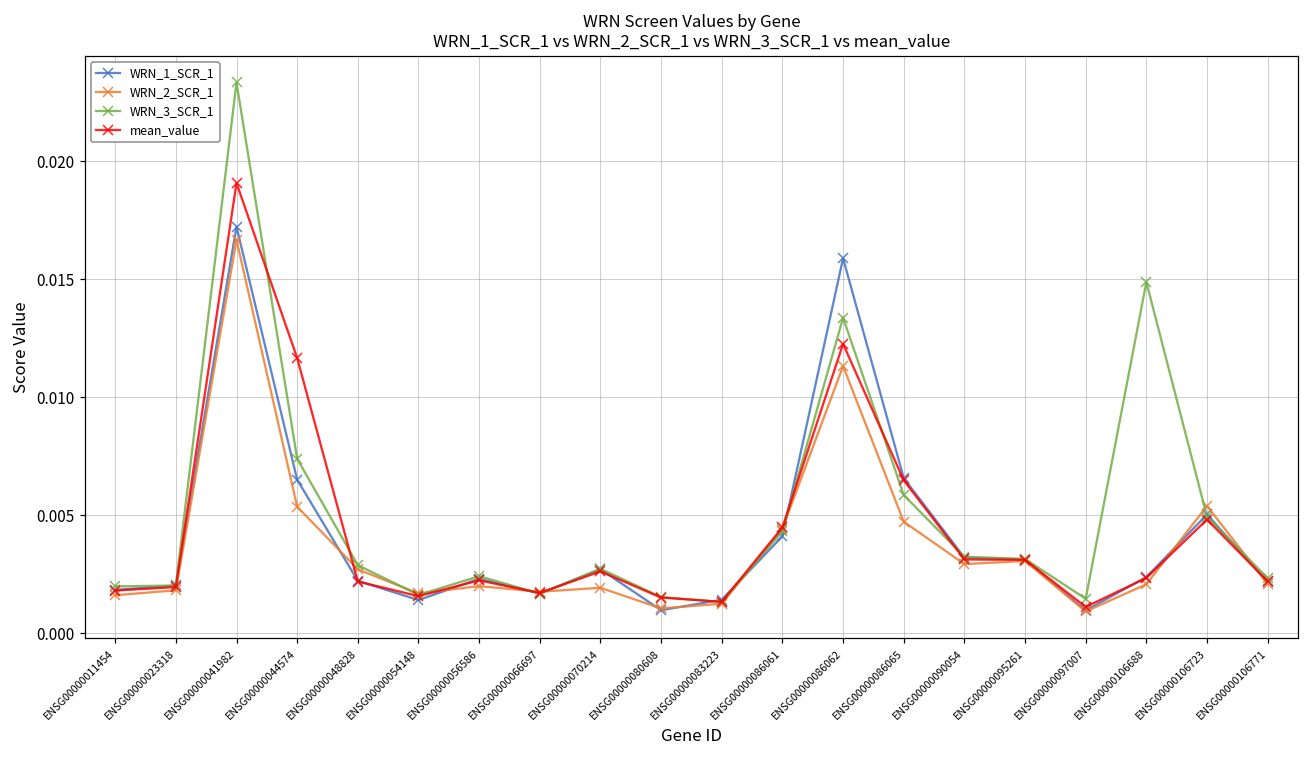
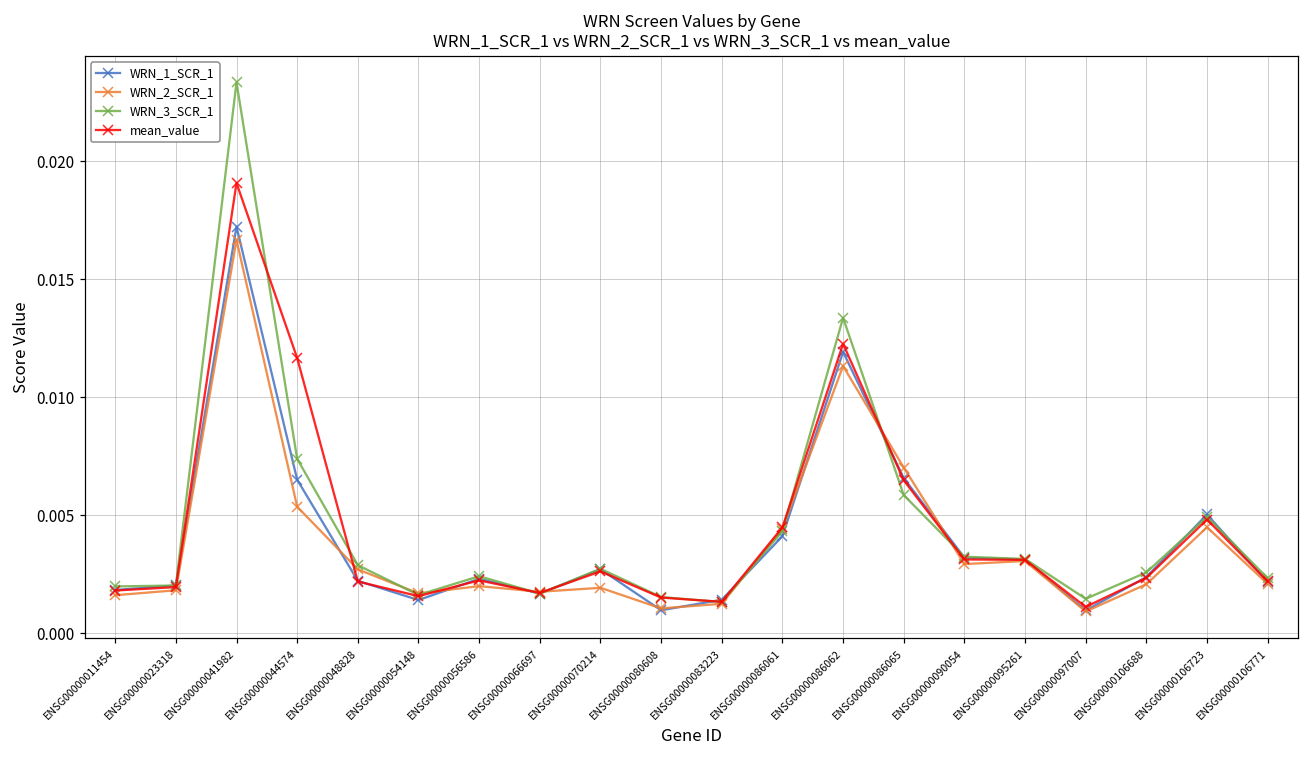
WRN_1_SCR_1, ENSG00000086062: 0.0159 -> 0.0119
WRN_2_SCR_1, ENSG00000086065: 0.0047 -> 0.0070
WRN_3_SCR_1, ENSG00000106688: 0.0149 -> 0.0026
WRN_2_SCR_1, ENSG00000106723: 0.0054 -> 0.0045
